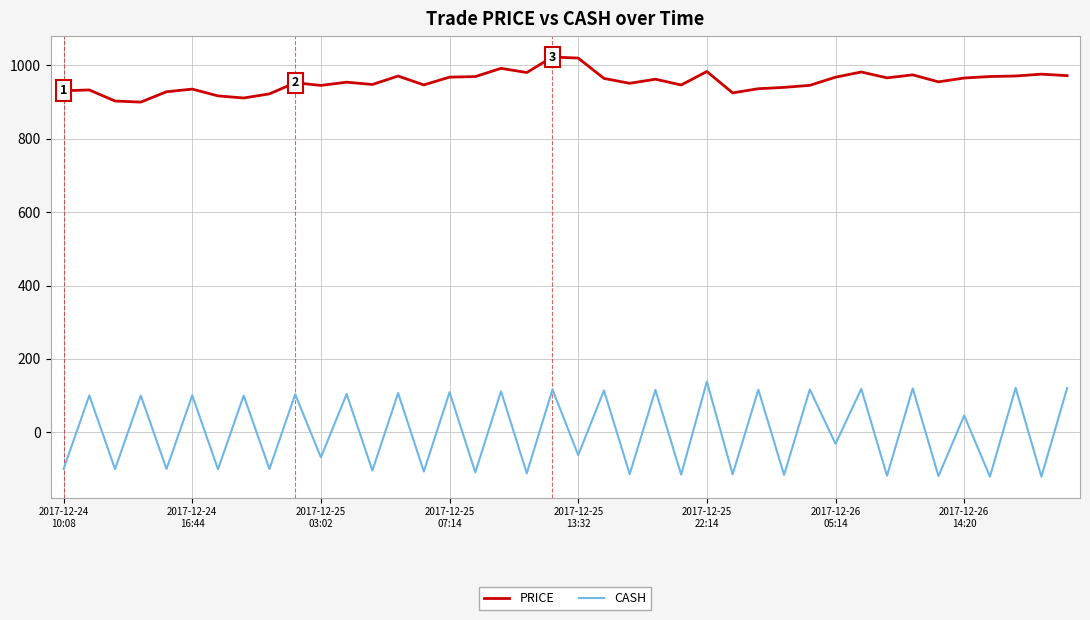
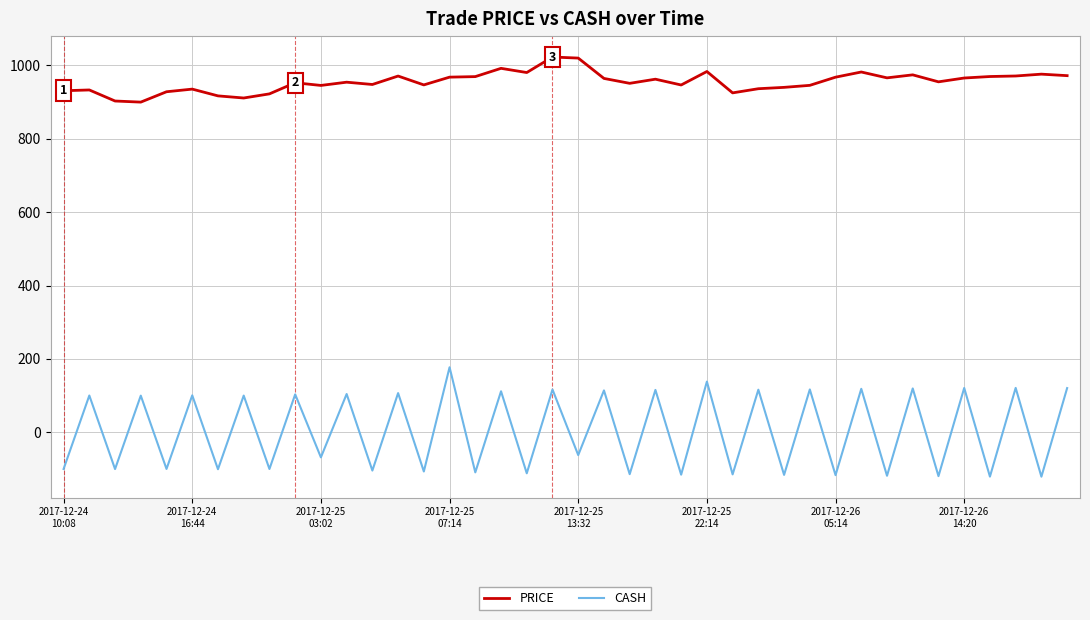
CASH, 2017-12-25 07:14: 110 -> 180
CASH, 2017-12-26 05:14: -30 -> -120
CASH, 2017-12-26 14:20: 50 -> 120
